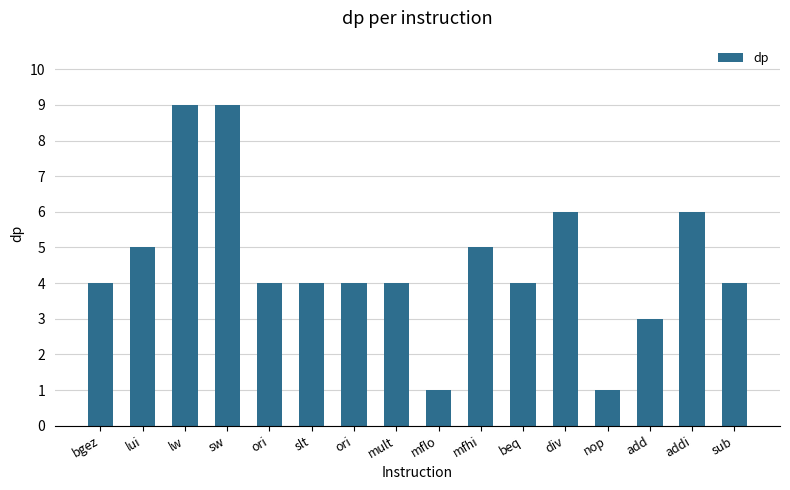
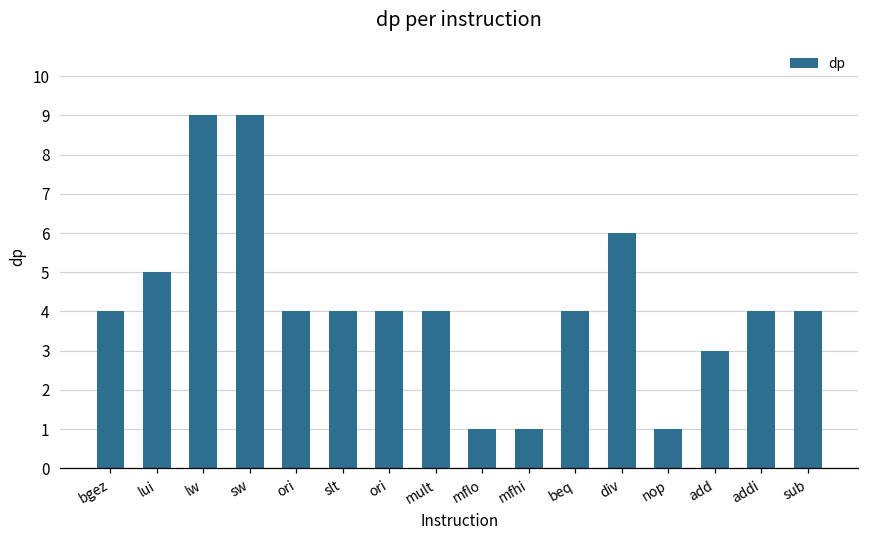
mfhi: 5 -> 1
addi: 6 -> 4
